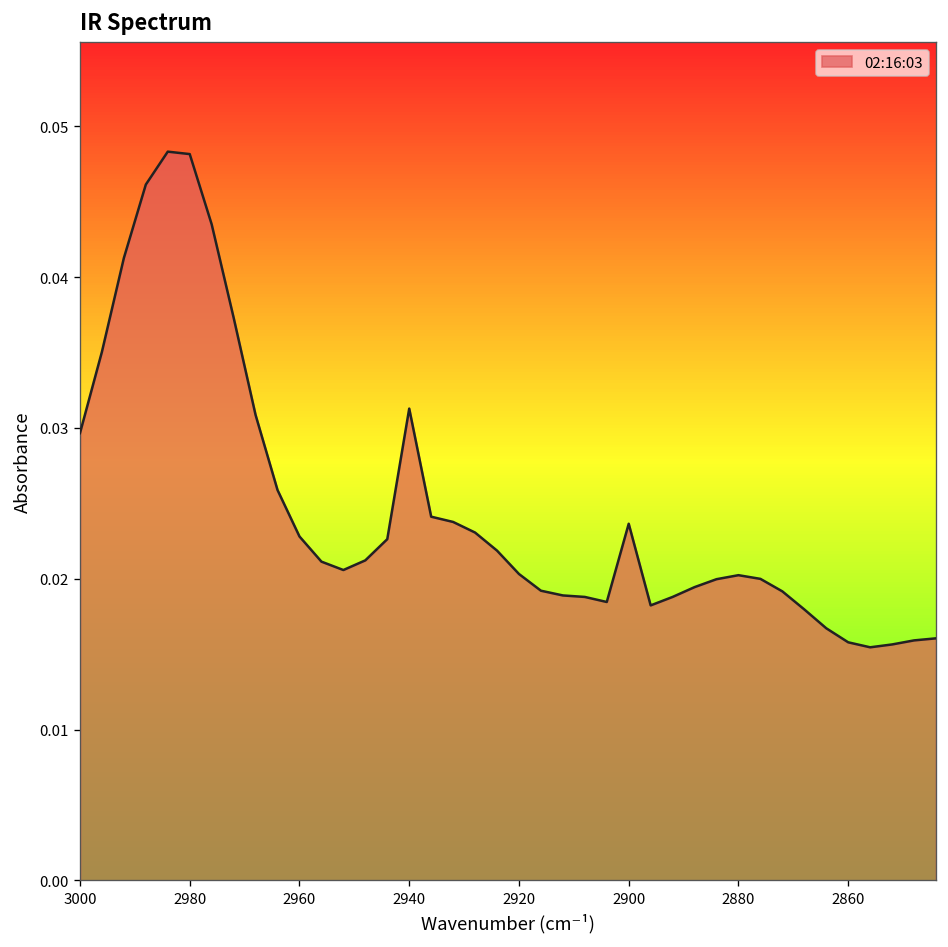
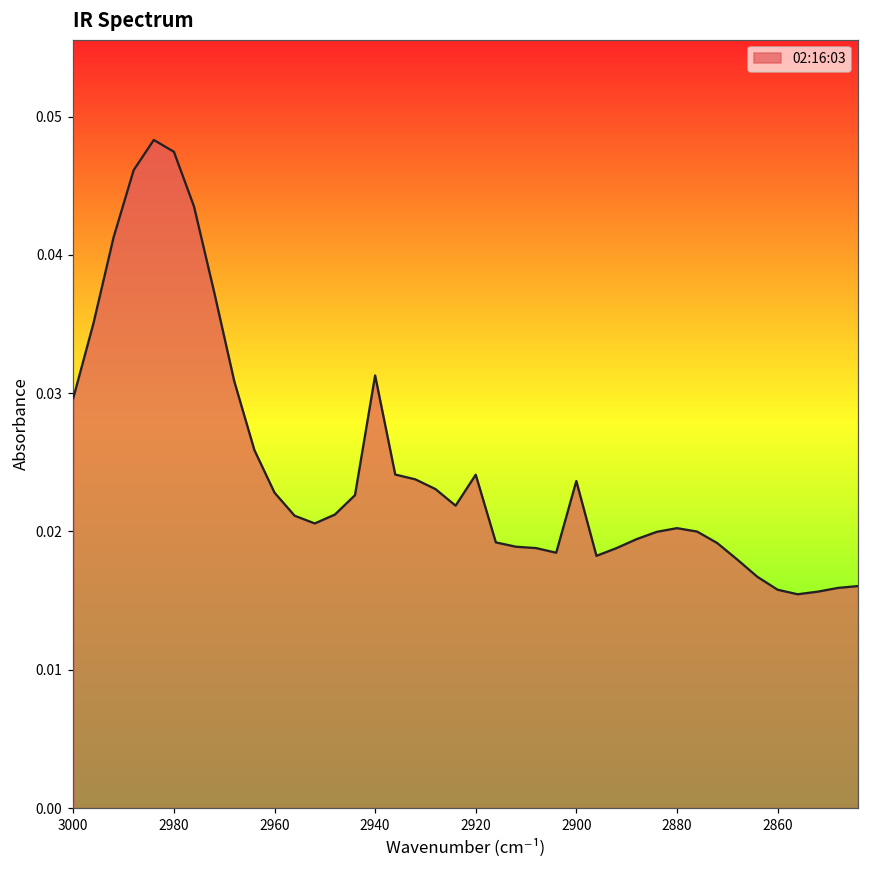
2980: 0.0482 -> 0.0475
2920: 0.0203 -> 0.0241
